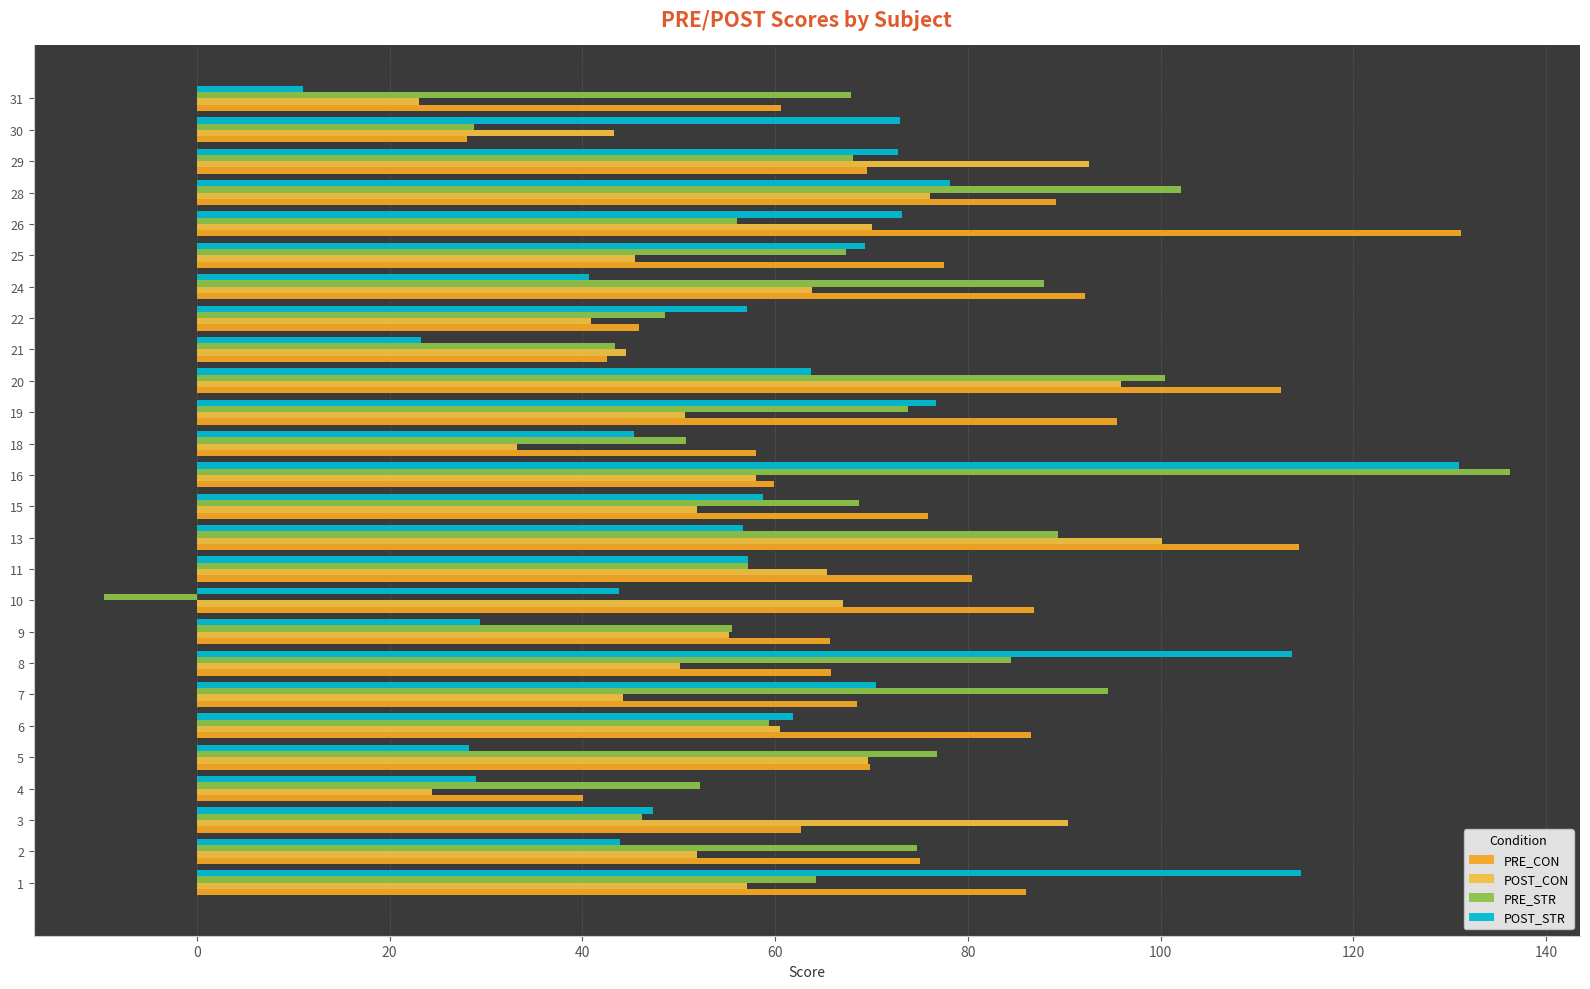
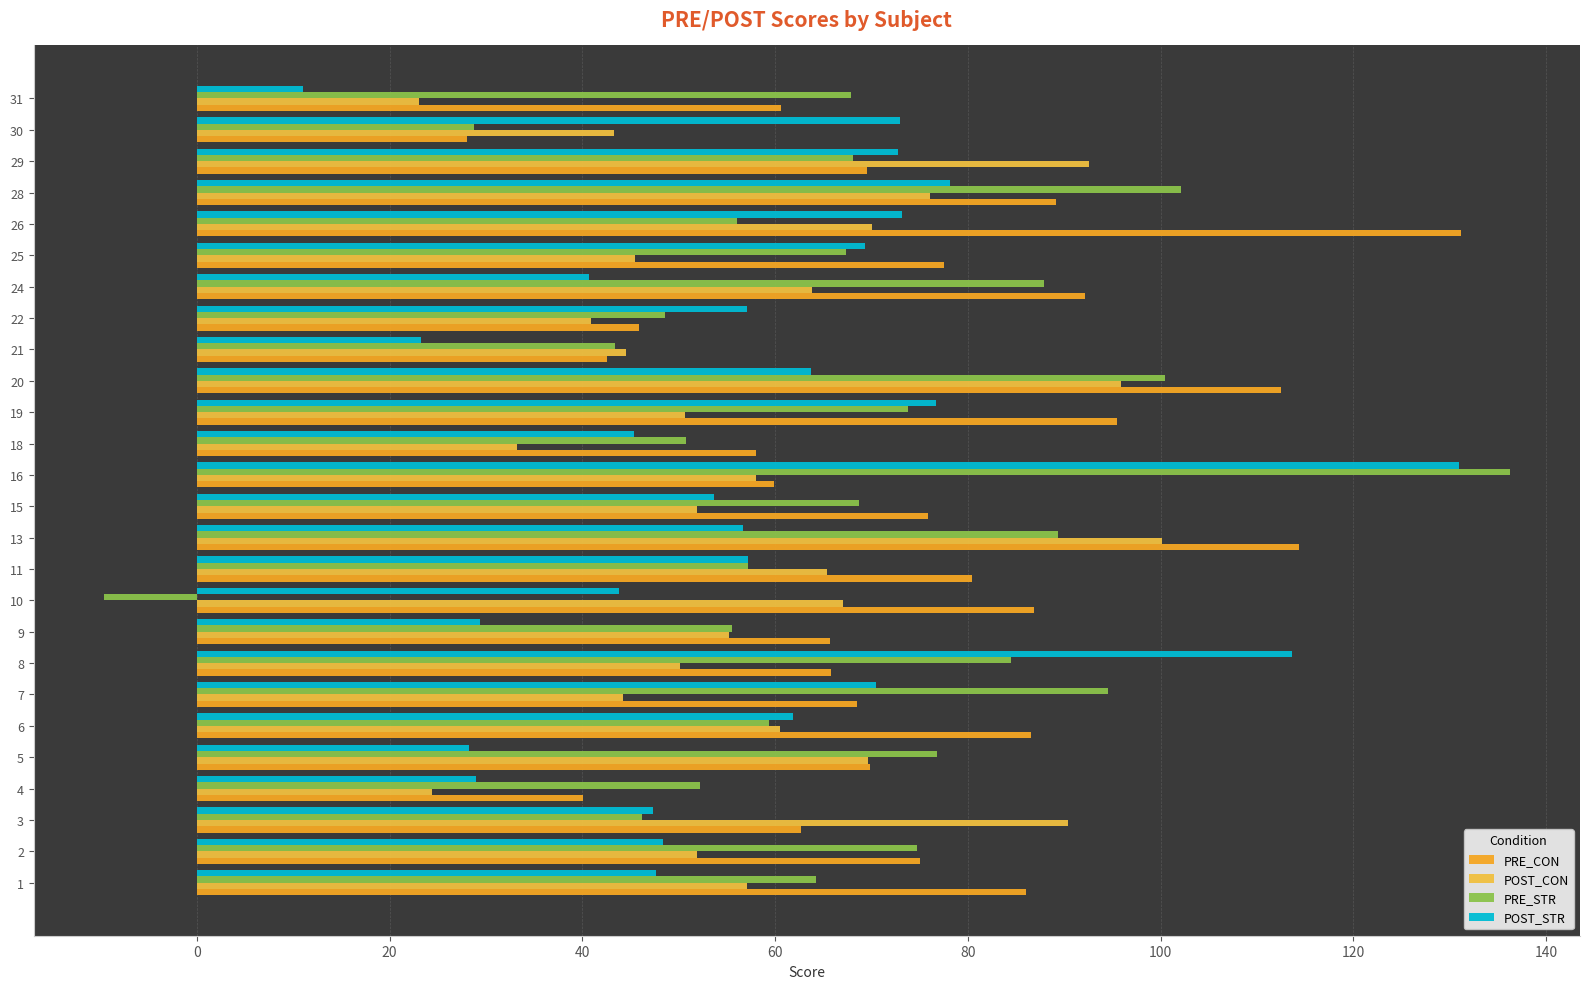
POST_STR, 15: 59 -> 54
POST_STR, 2: 44 -> 48
POST_STR, 1: 115 -> 48
